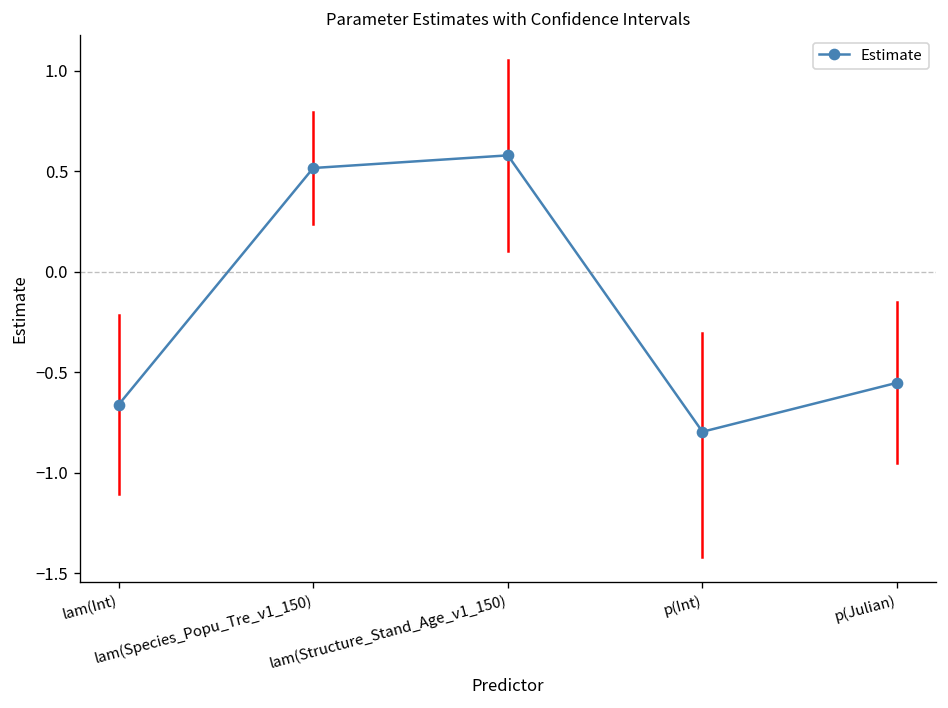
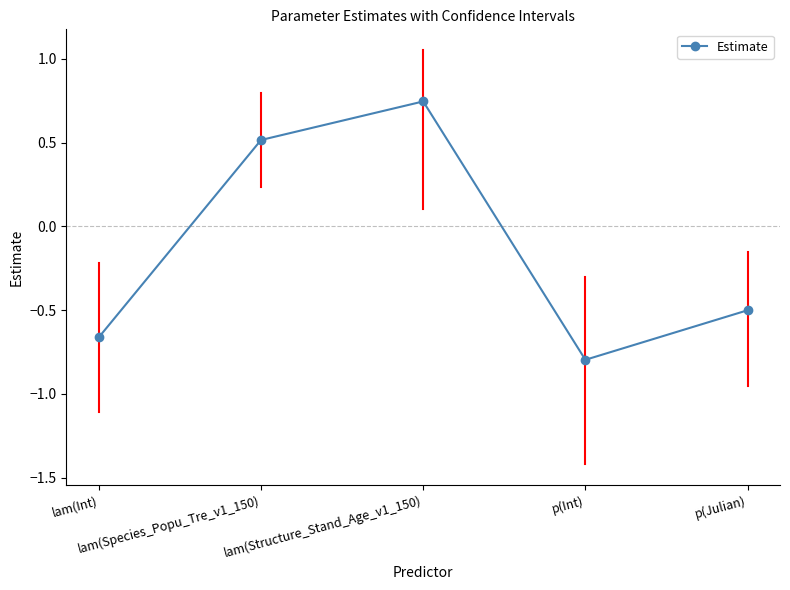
Estimate, lam(Structure_Stand_Age_v1_150): 0.58 -> 0.75
Estimate, p(Julian): -0.55 -> -0.50
